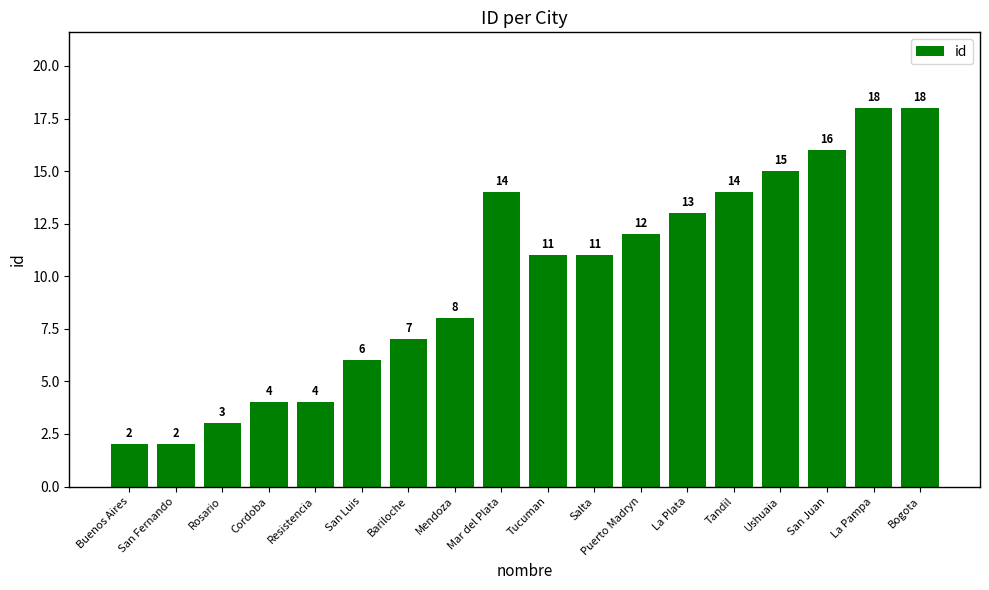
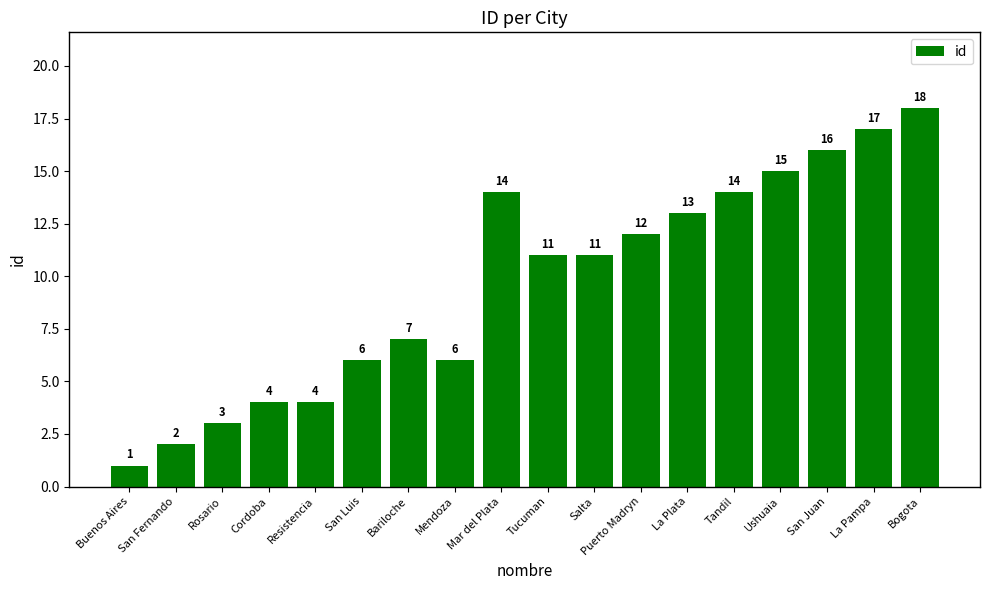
Buenos Aires: 2 -> 1
Mendoza: 8 -> 6
La Pampa: 18 -> 17
